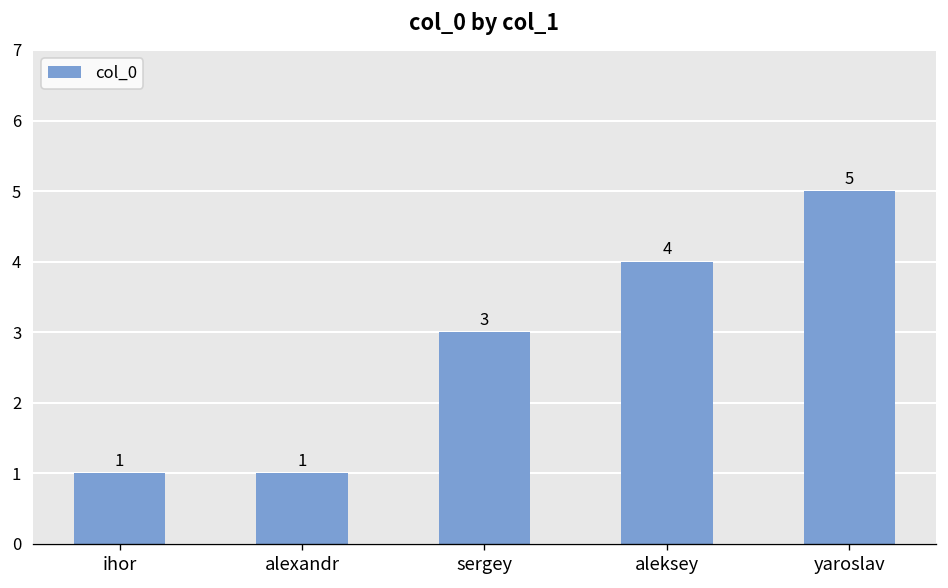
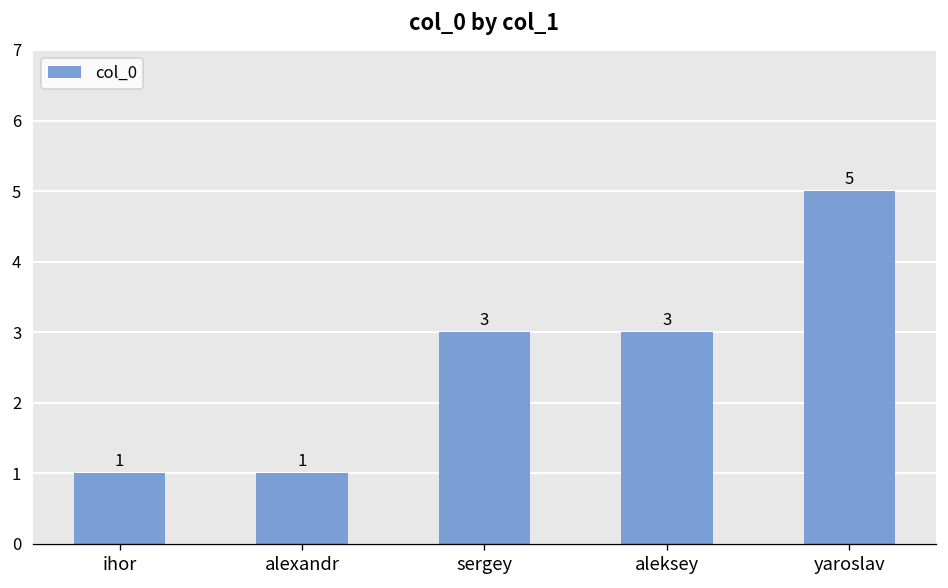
aleksey: 4 -> 3
